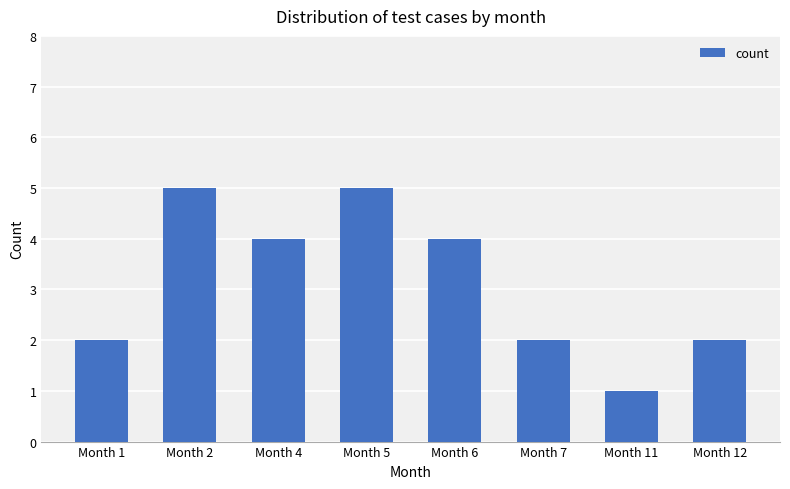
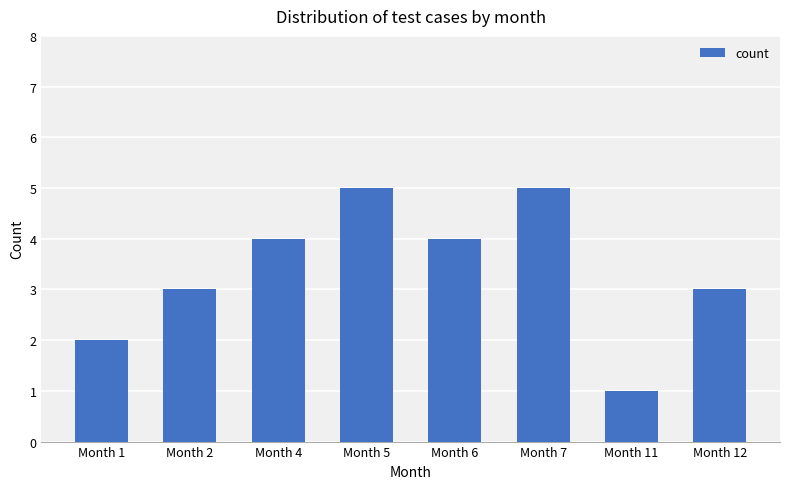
Month 2: 5 -> 3
Month 7: 2 -> 5
Month 12: 2 -> 3
